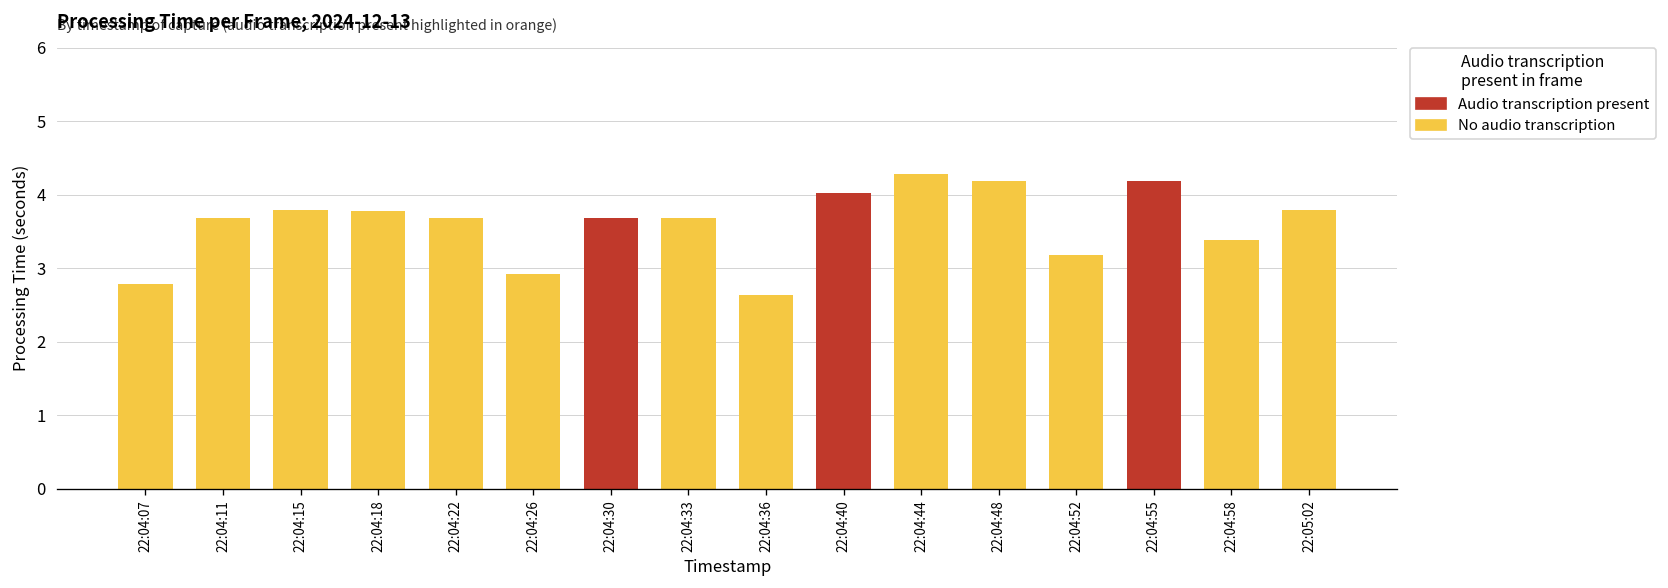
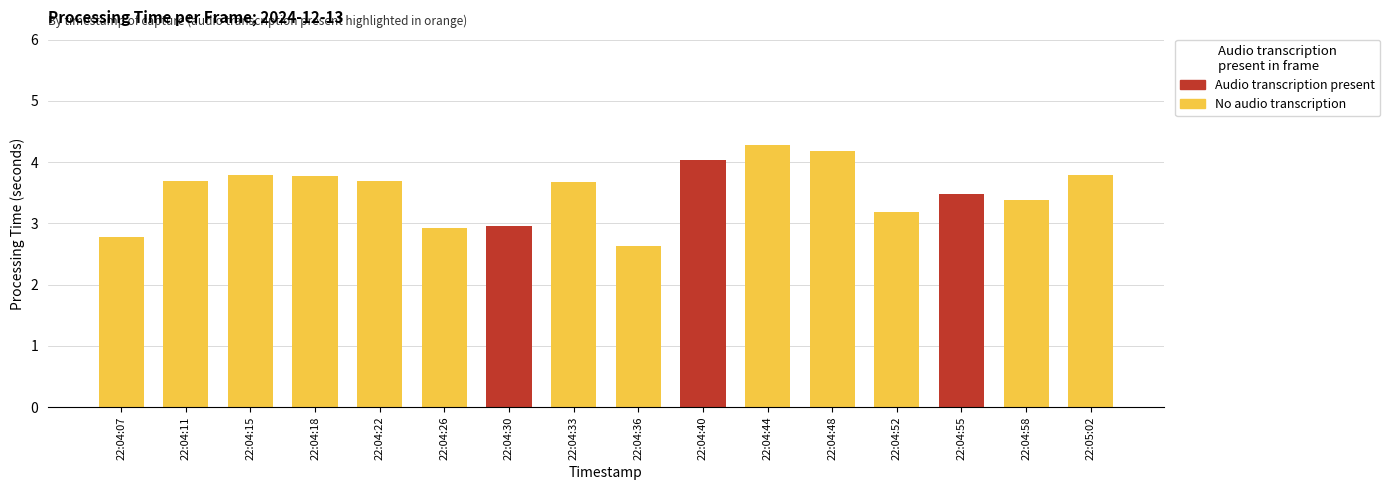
22:04:30: 3.7 -> 3.0
22:04:55: 4.2 -> 3.5
